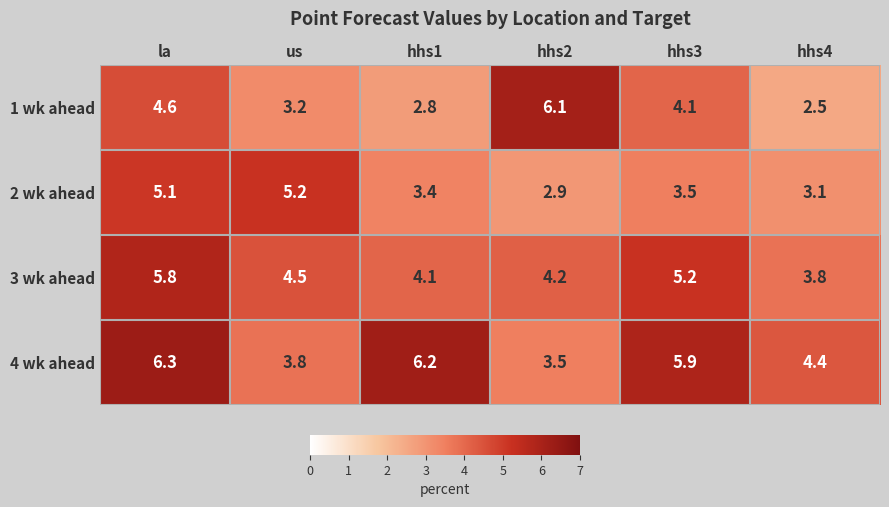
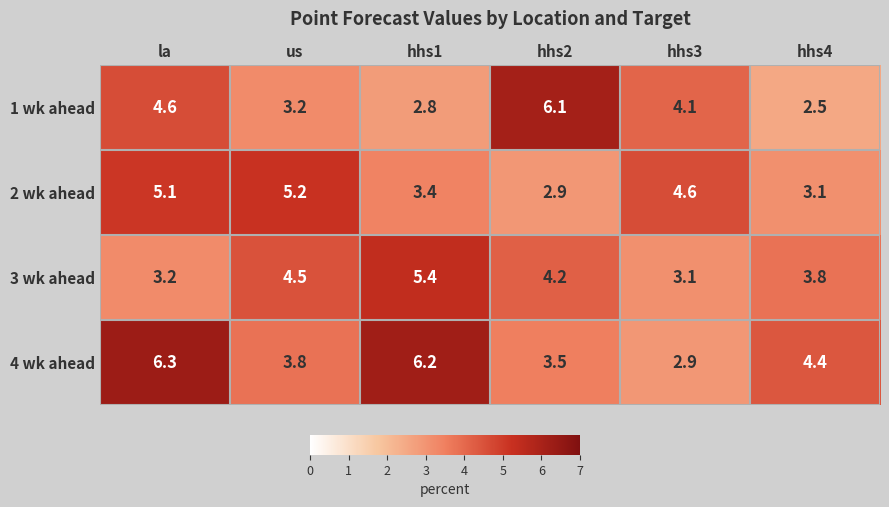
2 wk ahead, hhs3: 3.5 -> 4.6
3 wk ahead, la: 5.8 -> 3.2
3 wk ahead, hhs1: 4.1 -> 5.4
3 wk ahead, hhs3: 5.2 -> 3.1
4 wk ahead, hhs3: 5.9 -> 2.9
